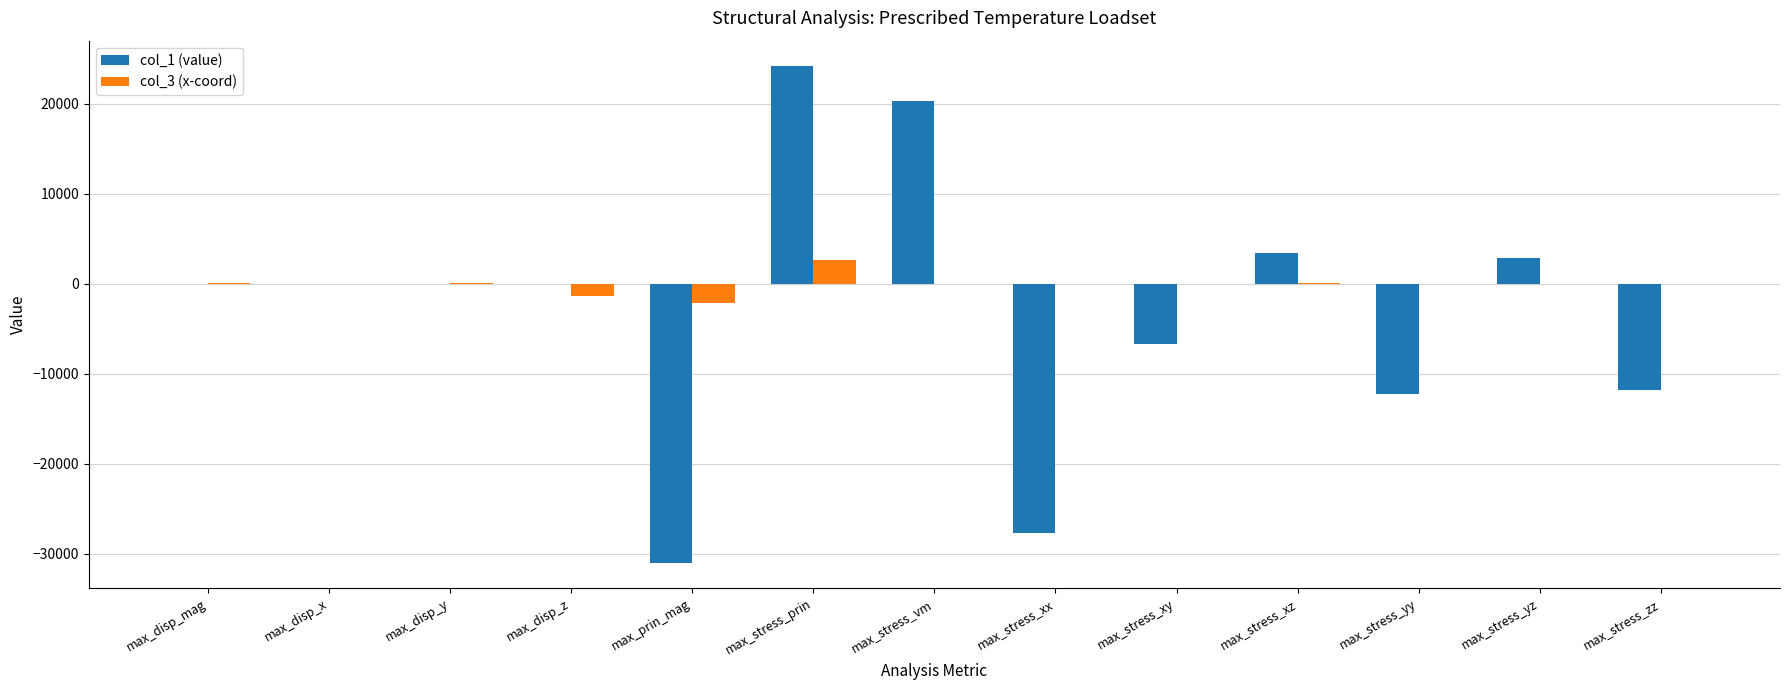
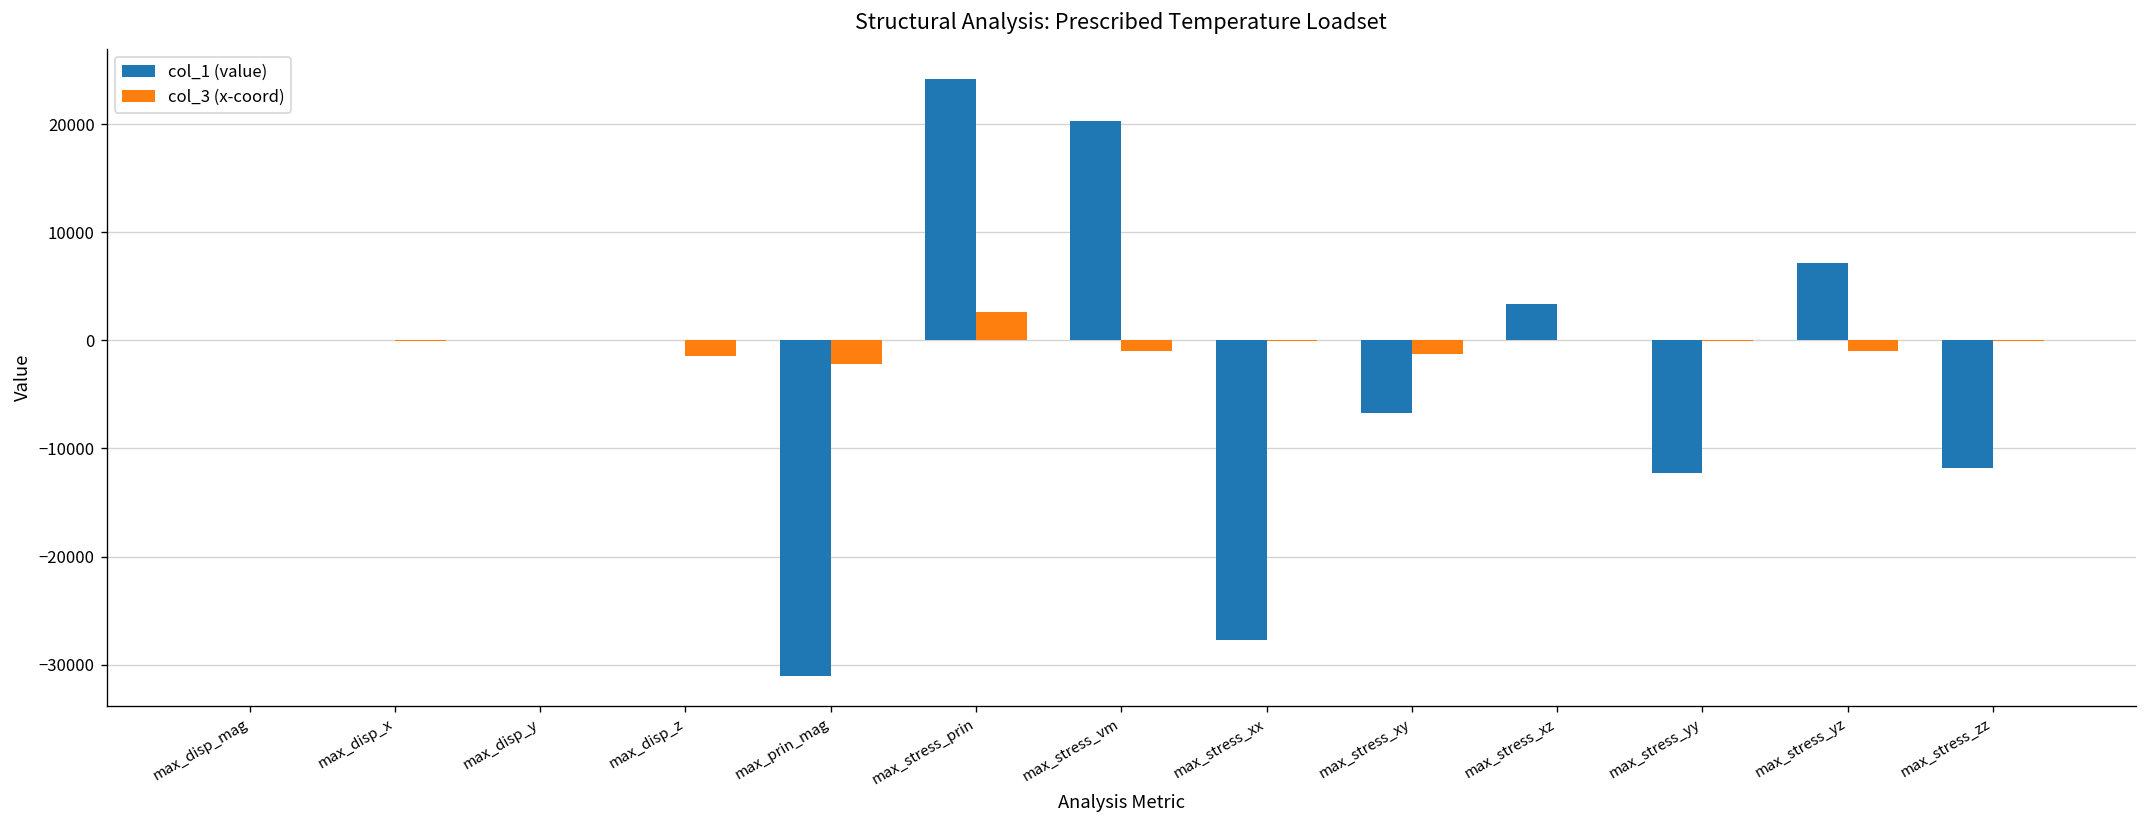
col_3 (x-coord), max_stress_vm: 0 -> -1000
col_3 (x-coord), max_stress_xy: 0 -> -1000
col_1 (value), max_stress_yz: 3000 -> 7000
col_3 (x-coord), max_stress_yz: 0 -> -1000
